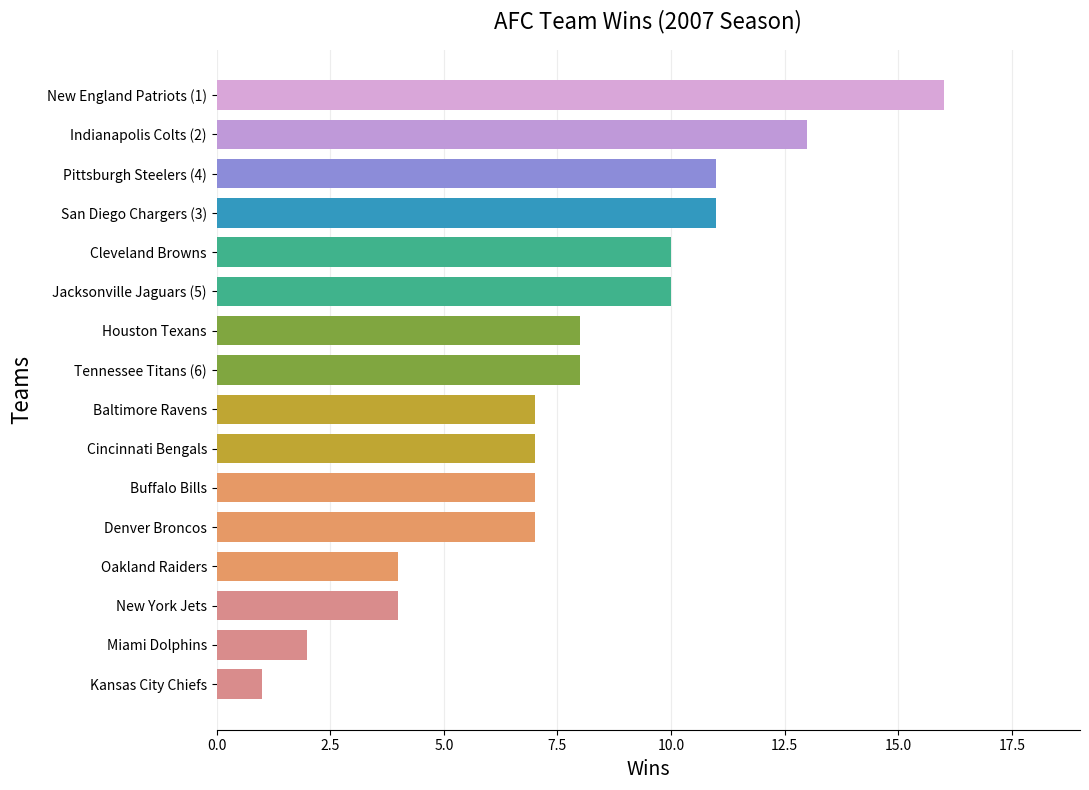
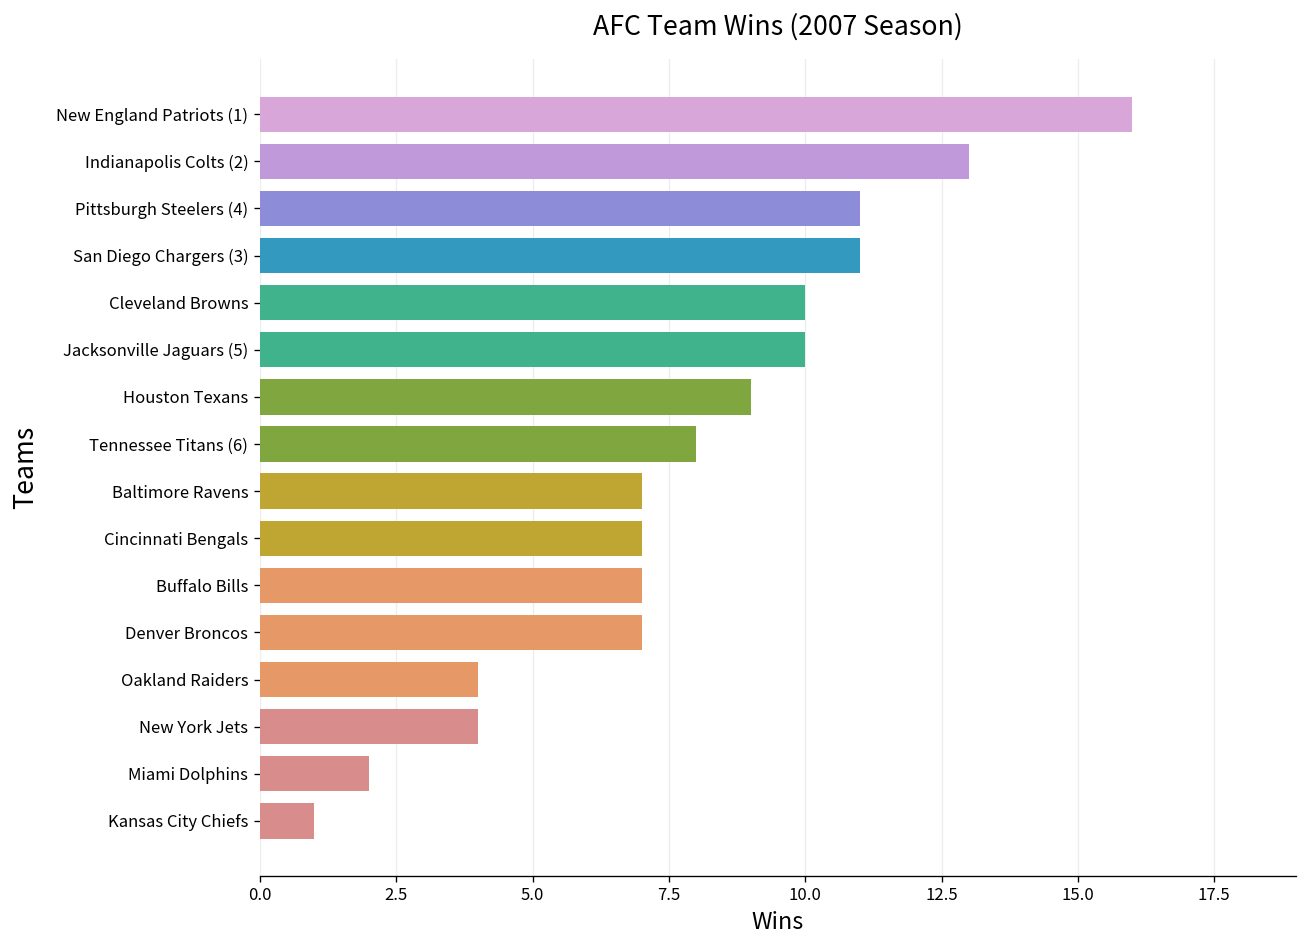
Houston Texans: 8 -> 9
